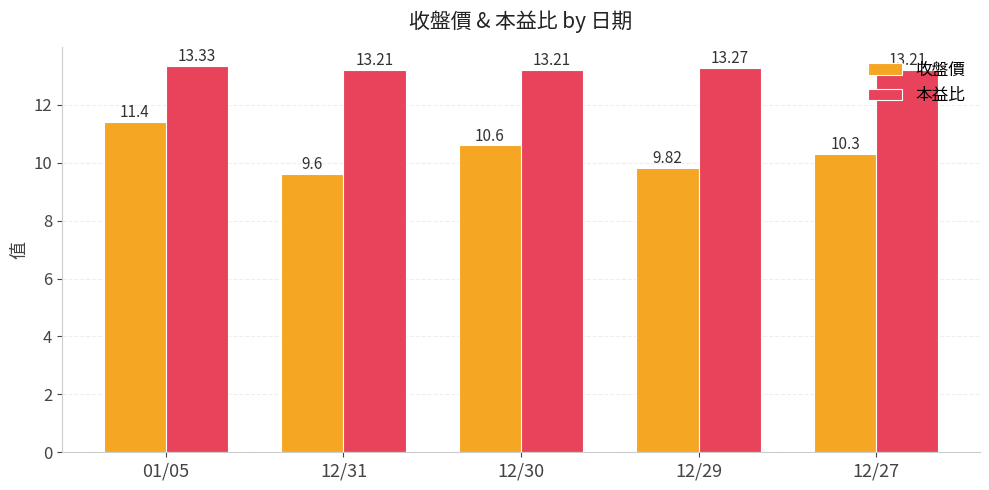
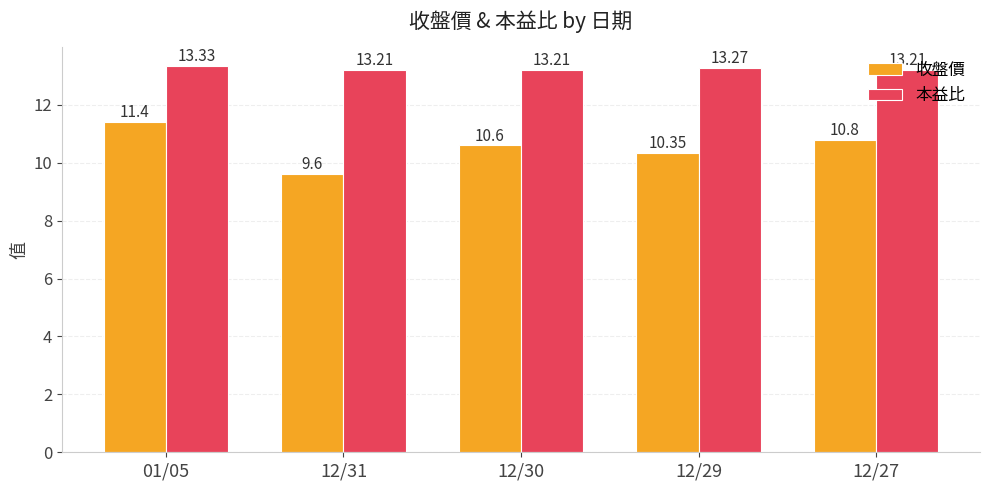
收盤價, 12/29: 9.82 -> 10.35
收盤價, 12/27: 10.3 -> 10.8
